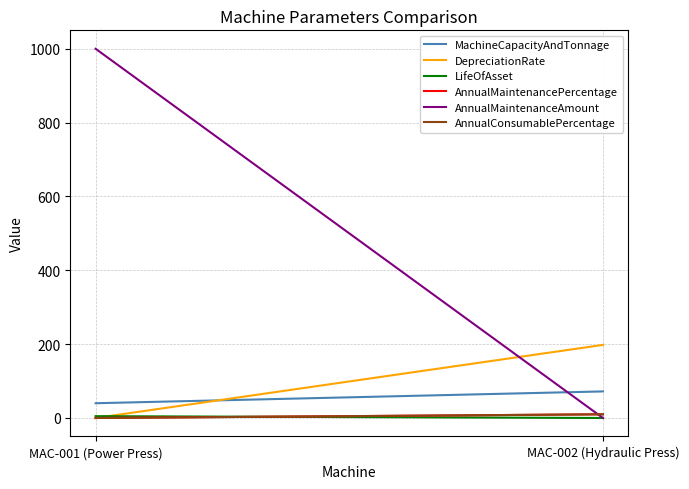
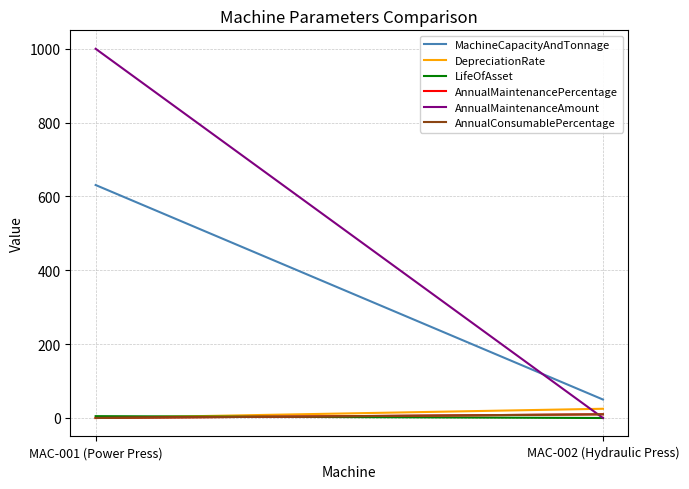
MachineCapacityAndTonnage, MAC-001 (Power Press): 40 -> 630
MachineCapacityAndTonnage, MAC-002 (Hydraulic Press): 70 -> 50
DepreciationRate, MAC-002 (Hydraulic Press): 200 -> 30
